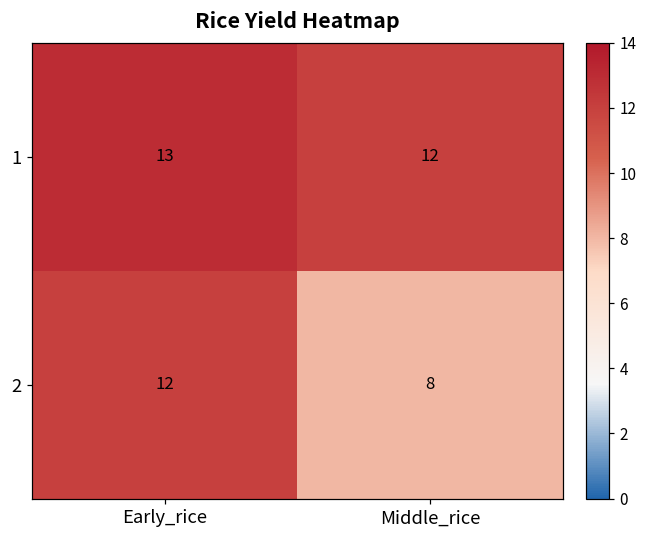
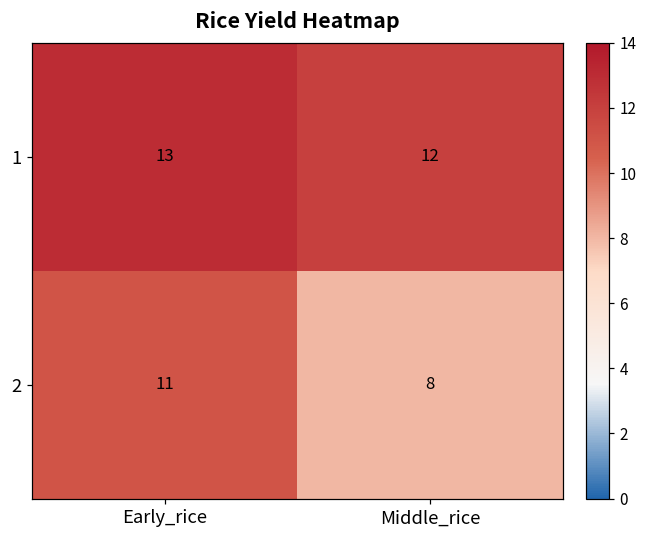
2, Early_rice: 12 -> 11
